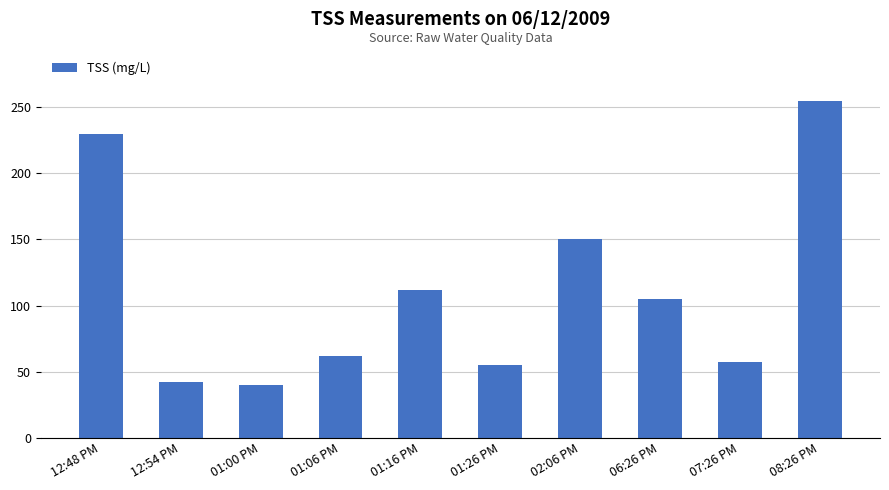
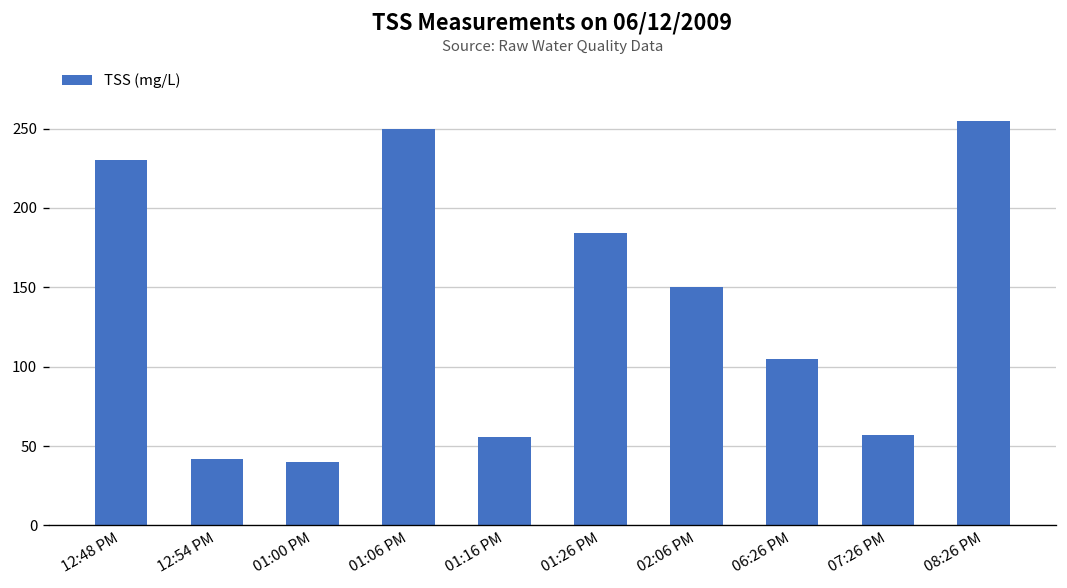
01:06 PM: 62 -> 250
01:16 PM: 112 -> 56
01:26 PM: 55 -> 184
